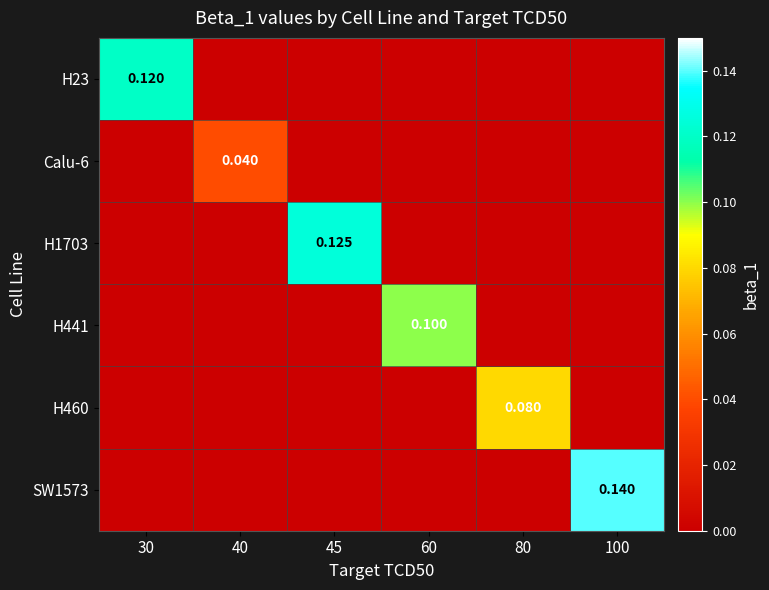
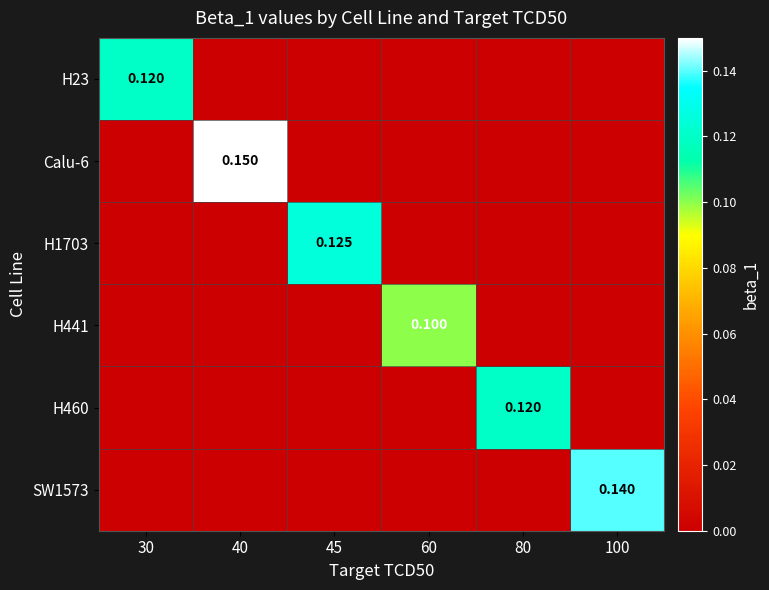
Calu-6, 40: 0.040 -> 0.150
H460, 80: 0.080 -> 0.120
